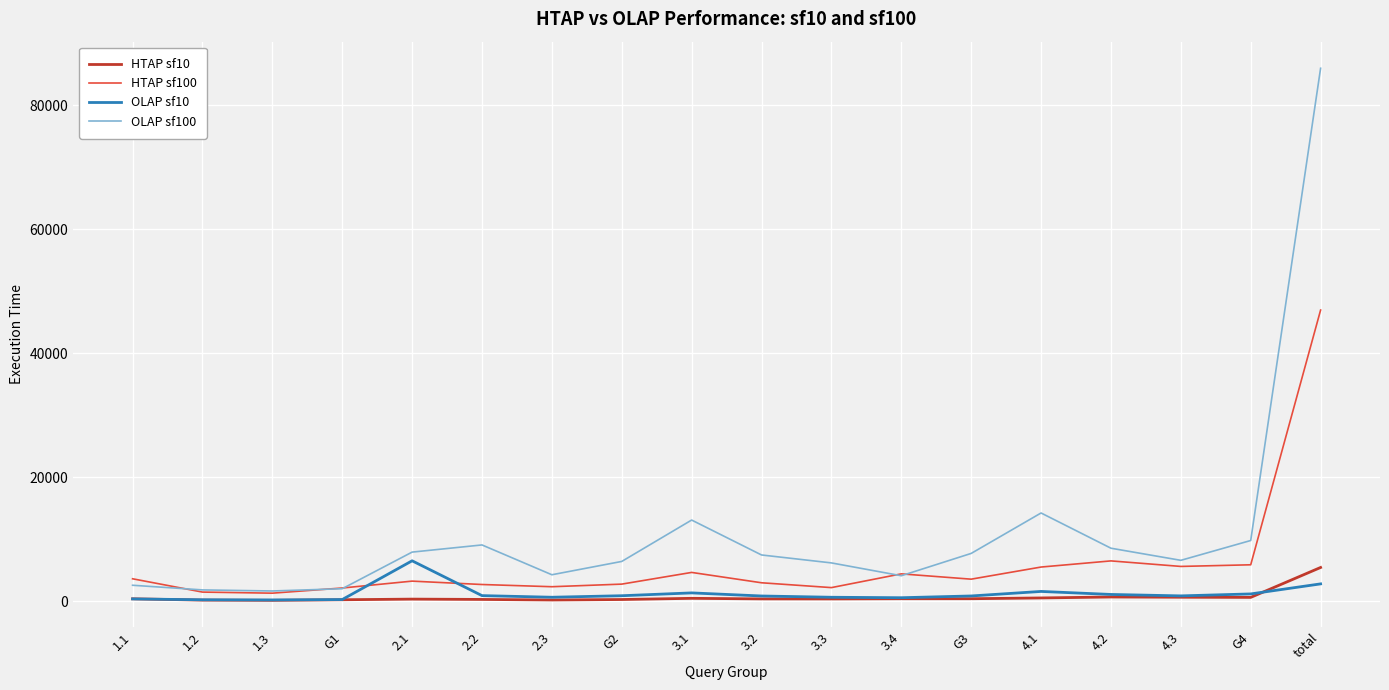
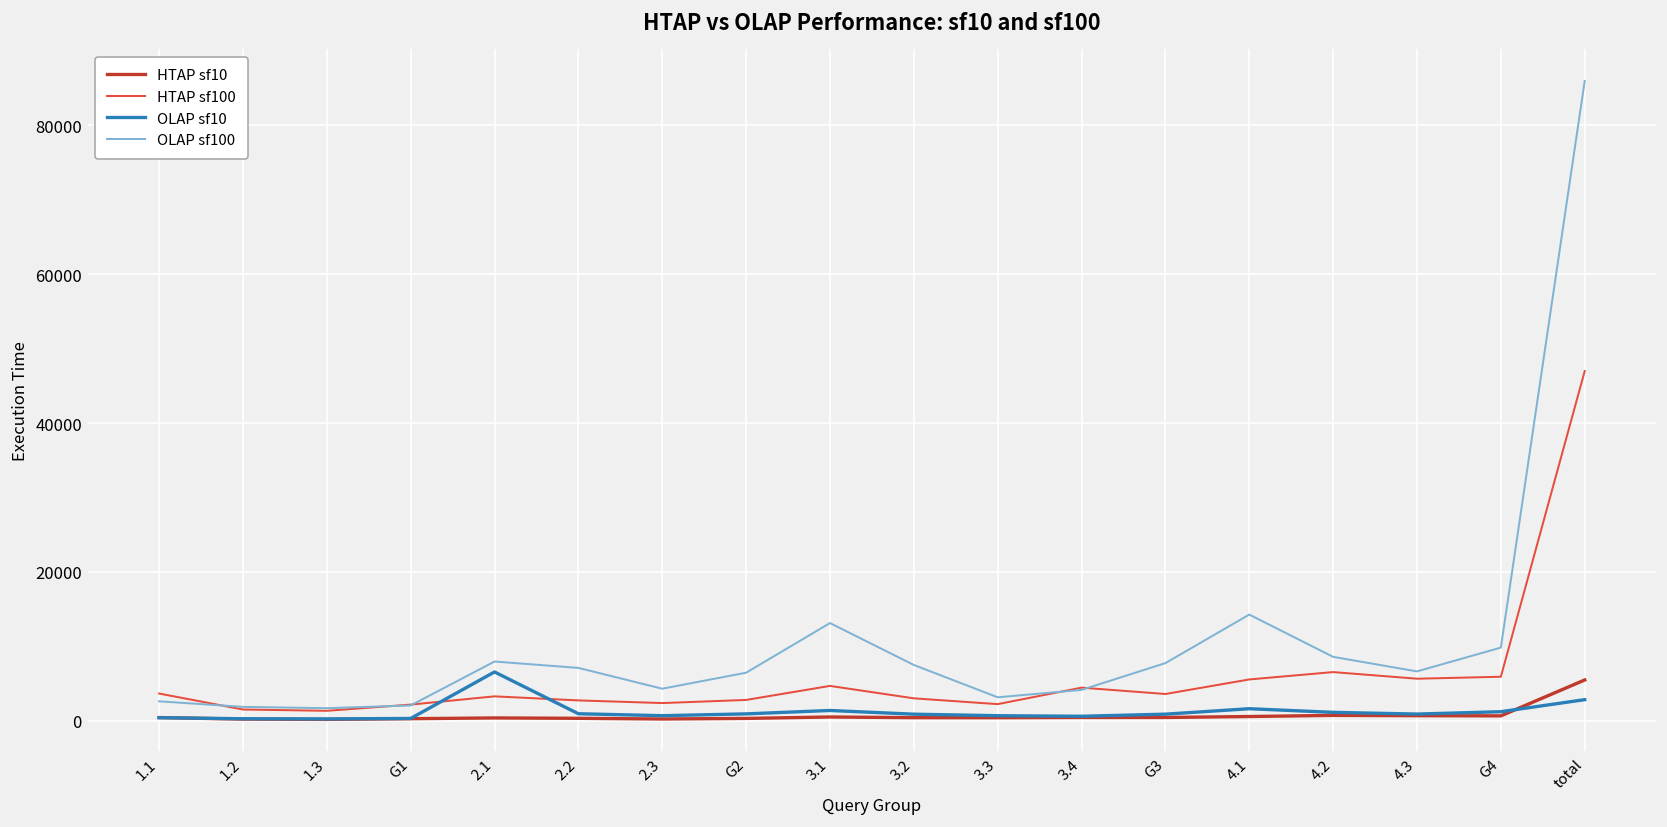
OLAP sf100, 2.2: 9000 -> 7000
OLAP sf100, 3.3: 6000 -> 3000
